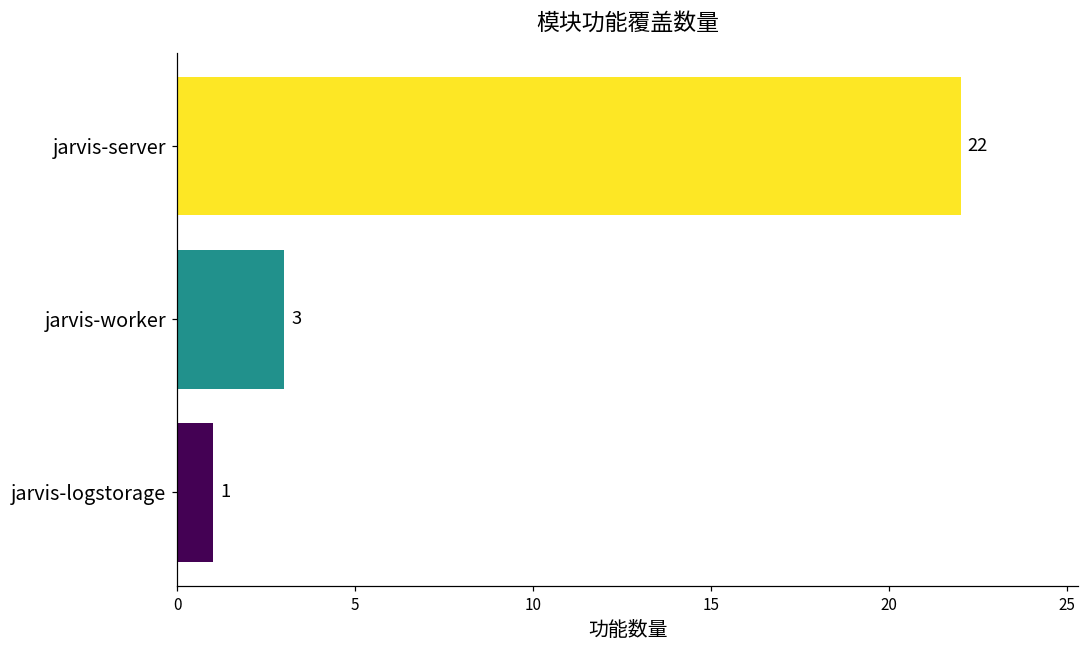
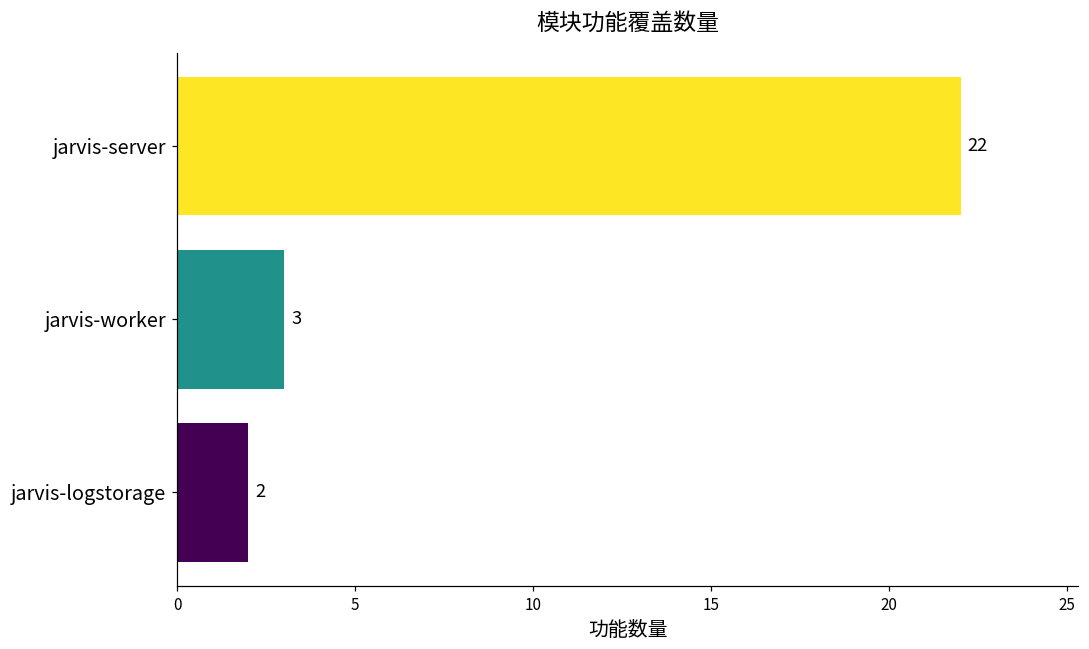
jarvis-logstorage: 1 -> 2
